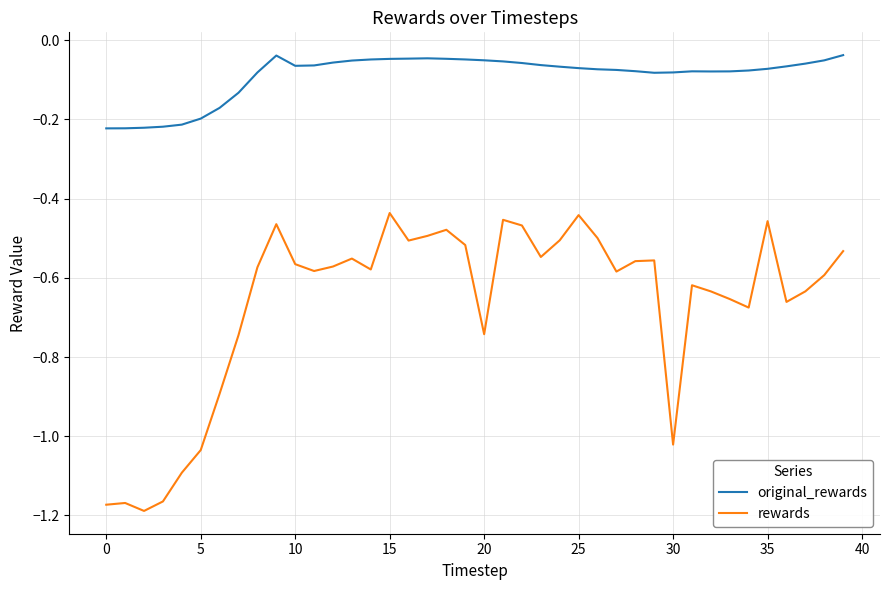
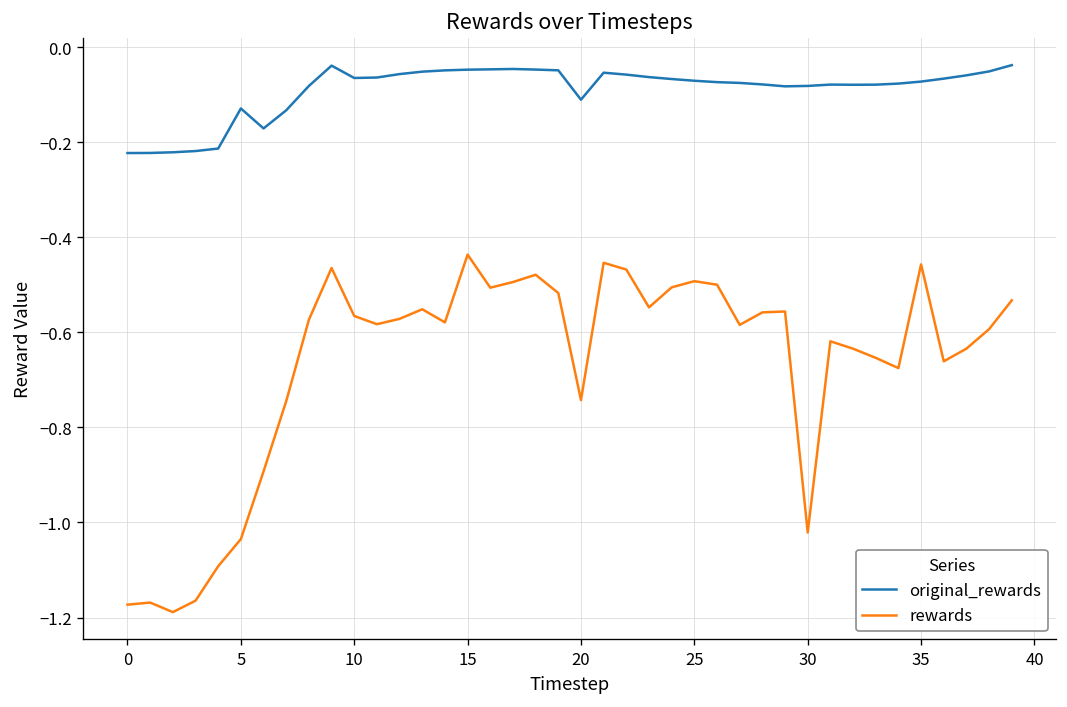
original_rewards, 5: -0.20 -> -0.13
original_rewards, 20: -0.05 -> -0.11
rewards, 25: -0.44 -> -0.49
